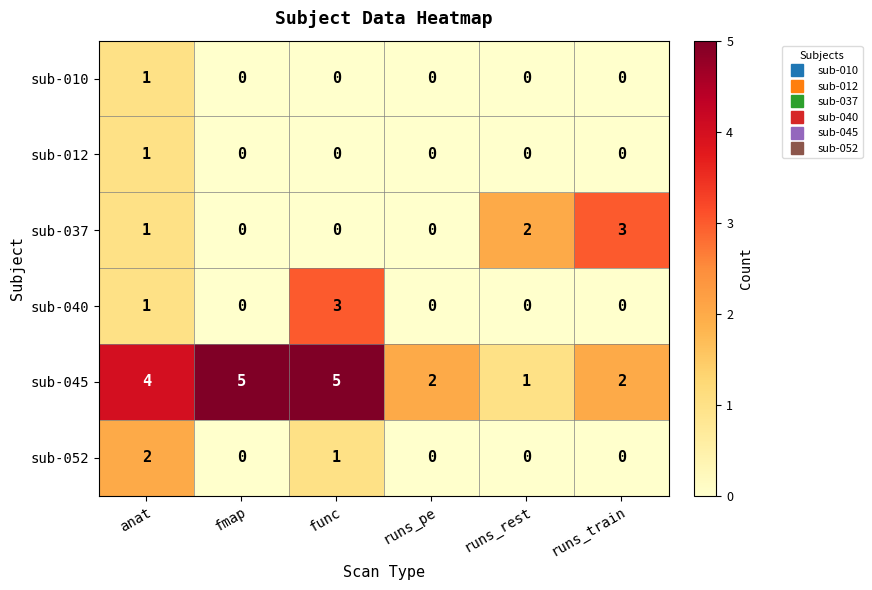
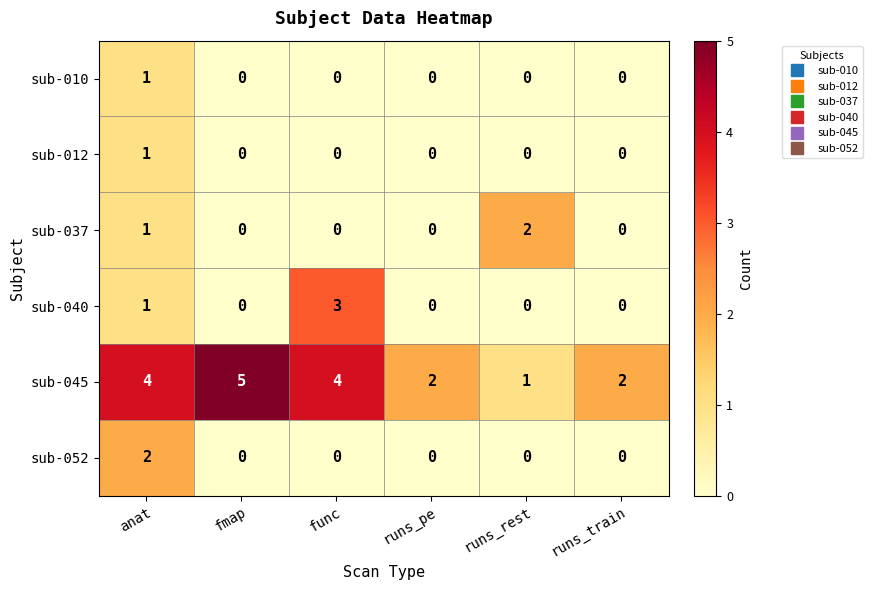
sub-037, runs_train: 3 -> 0
sub-045, func: 5 -> 4
sub-052, func: 1 -> 0
